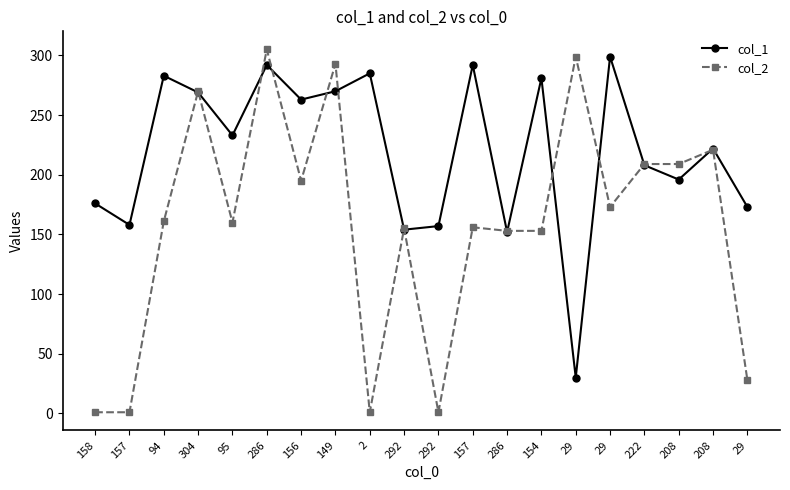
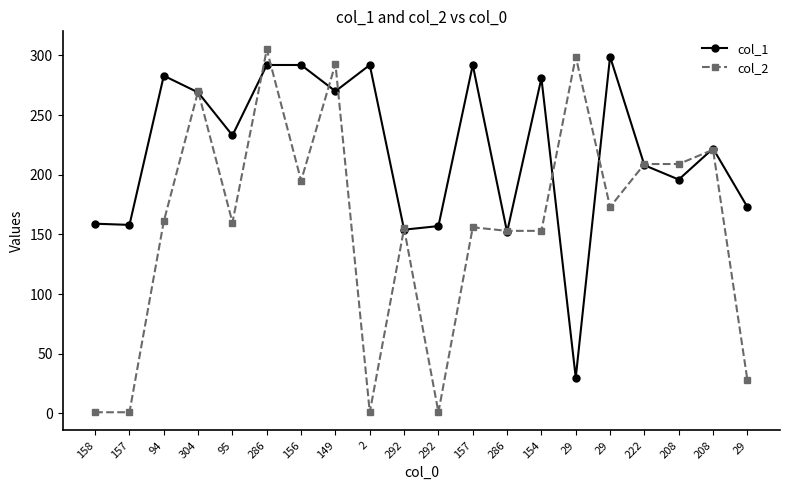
col_1, 158: 176 -> 159
col_1, 156: 263 -> 292
col_1, 2: 285 -> 292
